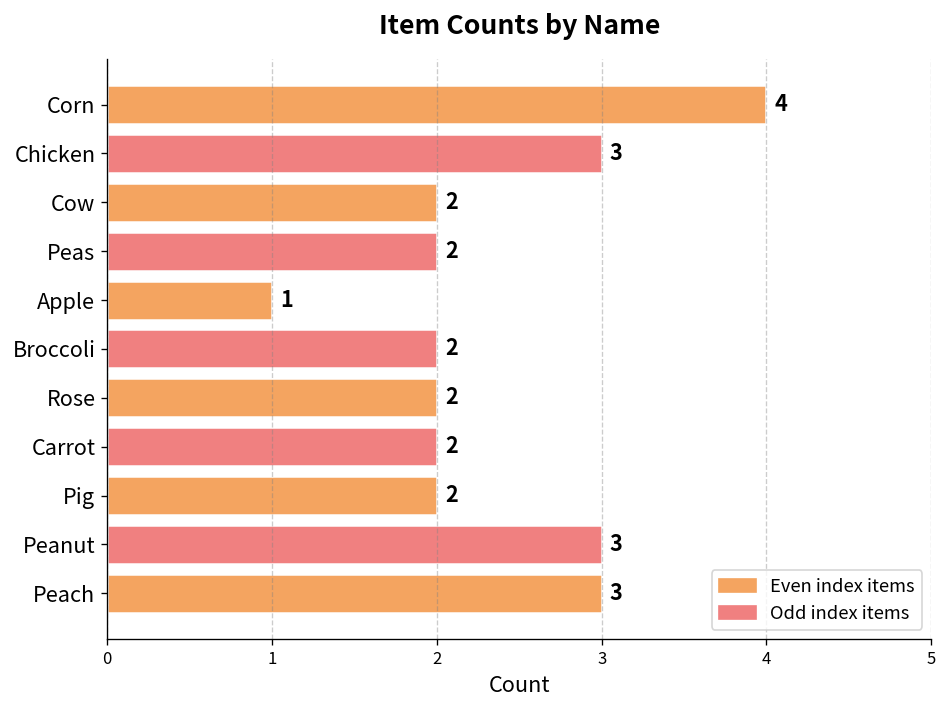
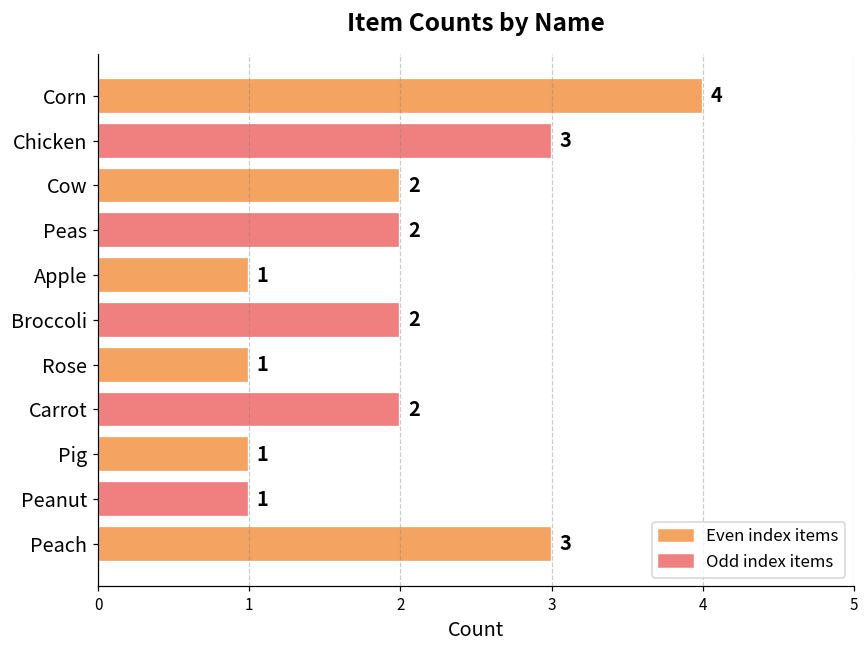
Rose: 2 -> 1
Pig: 2 -> 1
Peanut: 3 -> 1
